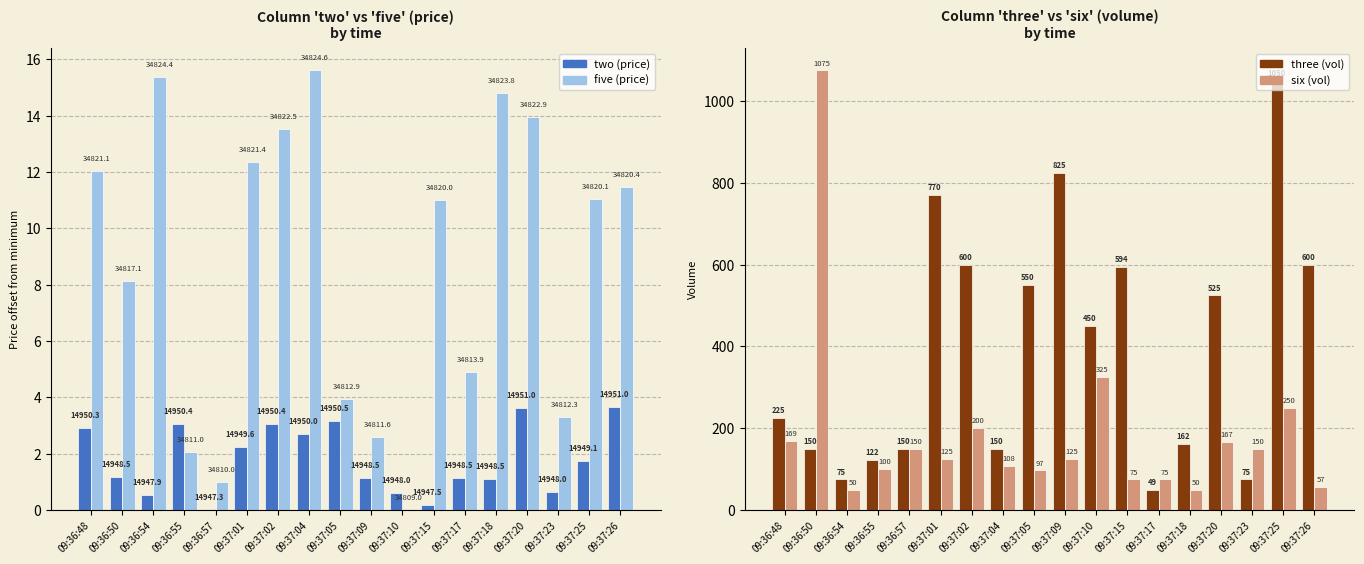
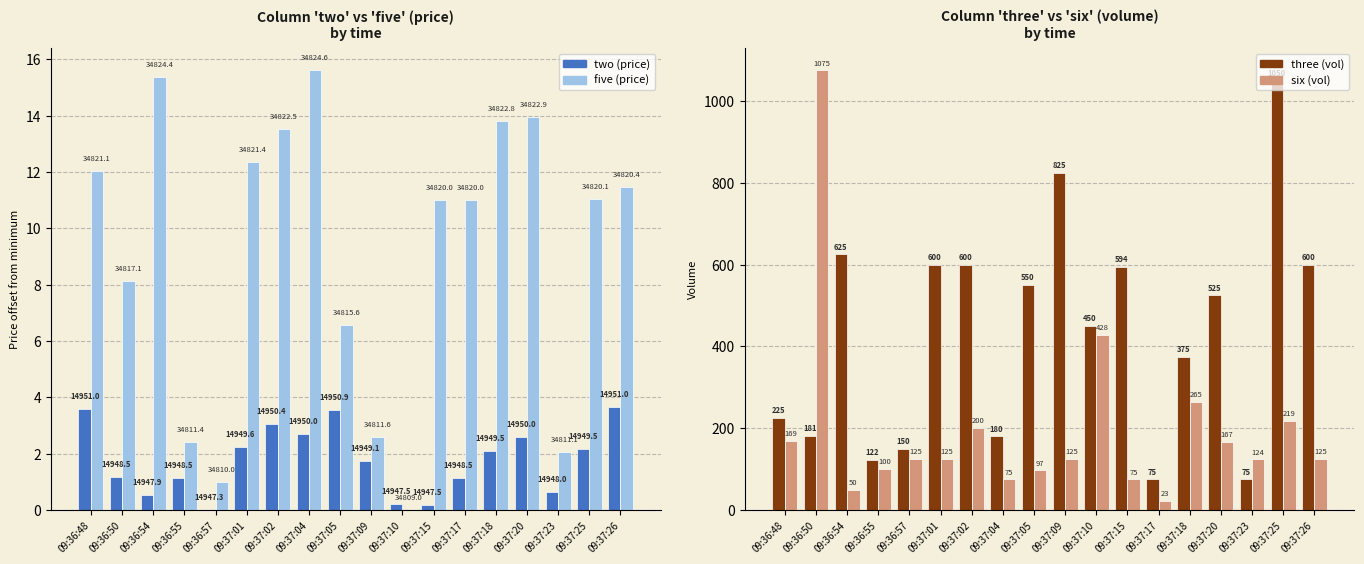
Column 'two' vs 'five' (price) by time, two (price), 09:36:48: 14950.3 -> 14951.0
Column 'two' vs 'five' (price) by time, two (price), 09:36:55: 14950.4 -> 14948.5
Column 'two' vs 'five' (price) by time, five (price), 09:36:55: 34811.0 -> 34811.4
Column 'two' vs 'five' (price) by time, two (price), 09:37:05: 14950.5 -> 14950.9
Column 'two' vs 'five' (price) by time, five (price), 09:37:05: 34812.9 -> 34815.6
Column 'two' vs 'five' (price) by time, two (price), 09:37:09: 14948.5 -> 14949.1
Column 'two' vs 'five' (price) by time, two (price), 09:37:10: 14948.0 -> 14947.5
Column 'two' vs 'five' (price) by time, five (price), 09:37:17: 34813.9 -> 34820.0
Column 'two' vs 'five' (price) by time, two (price), 09:37:18: 14948.5 -> 14949.5
Column 'two' vs 'five' (price) by time, five (price), 09:37:18: 34823.8 -> 34822.8
Column 'two' vs 'five' (price) by time, two (price), 09:37:20: 14951.0 -> 14950.0
Column 'two' vs 'five' (price) by time, five (price), 09:37:23: 34812.3 -> 34811.1
Column 'two' vs 'five' (price) by time, two (price), 09:37:25: 14949.1 -> 14949.5
Column 'three' vs 'six' (volume) by time, three (vol), 09:36:50: 150 -> 181
Column 'three' vs 'six' (volume) by time, three (vol), 09:36:54: 75 -> 625
Column 'three' vs 'six' (volume) by time, six (vol), 09:36:57: 150 -> 125
Column 'three' vs 'six' (volume) by time, three (vol), 09:37:01: 770 -> 600
Column 'three' vs 'six' (volume) by time, three (vol), 09:37:04: 150 -> 180
Column 'three' vs 'six' (volume) by time, six (vol), 09:37:04: 108 -> 75
Column 'three' vs 'six' (volume) by time, six (vol), 09:37:10: 325 -> 428
Column 'three' vs 'six' (volume) by time, three (vol), 09:37:17: 49 -> 75
Column 'three' vs 'six' (volume) by time, six (vol), 09:37:17: 75 -> 23
Column 'three' vs 'six' (volume) by time, three (vol), 09:37:18: 162 -> 375
Column 'three' vs 'six' (volume) by time, six (vol), 09:37:18: 50 -> 265
Column 'three' vs 'six' (volume) by time, six (vol), 09:37:23: 150 -> 124
Column 'three' vs 'six' (volume) by time, six (vol), 09:37:25: 250 -> 219
Column 'three' vs 'six' (volume) by time, six (vol), 09:37:26: 57 -> 125
